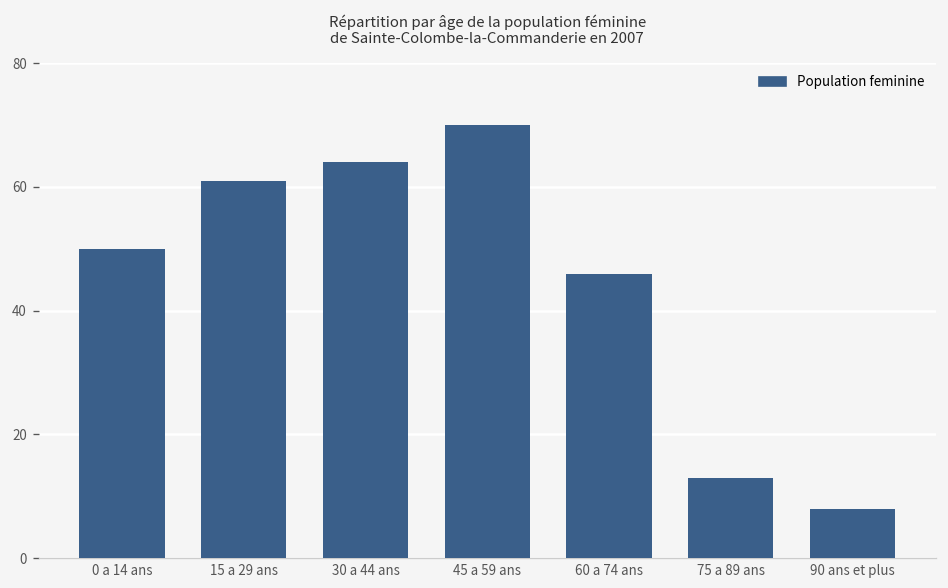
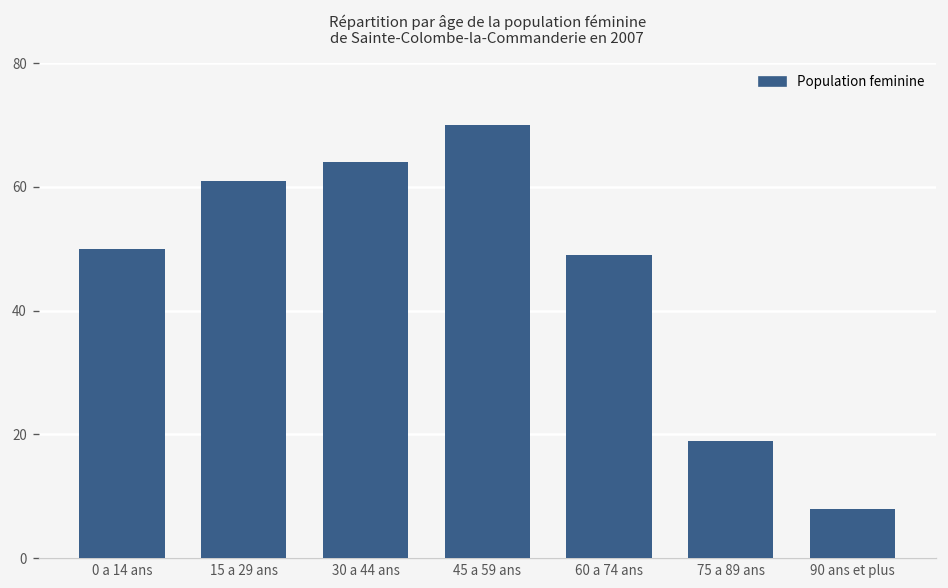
60 a 74 ans: 46 -> 49
75 a 89 ans: 13 -> 19
